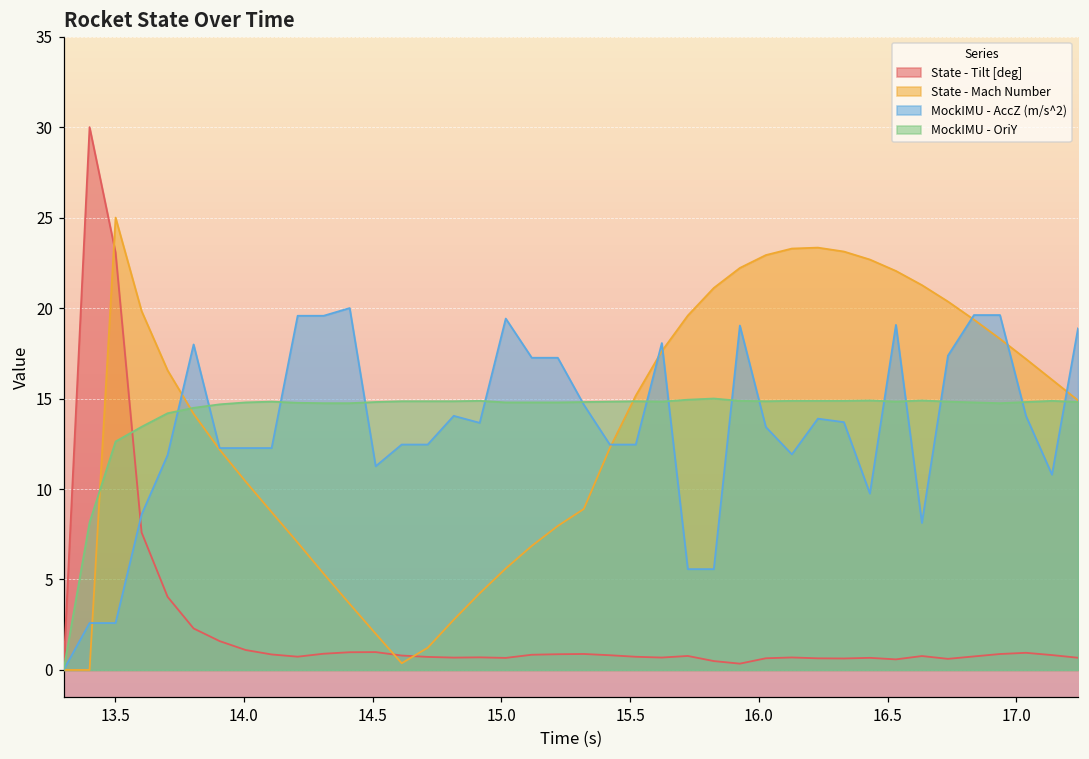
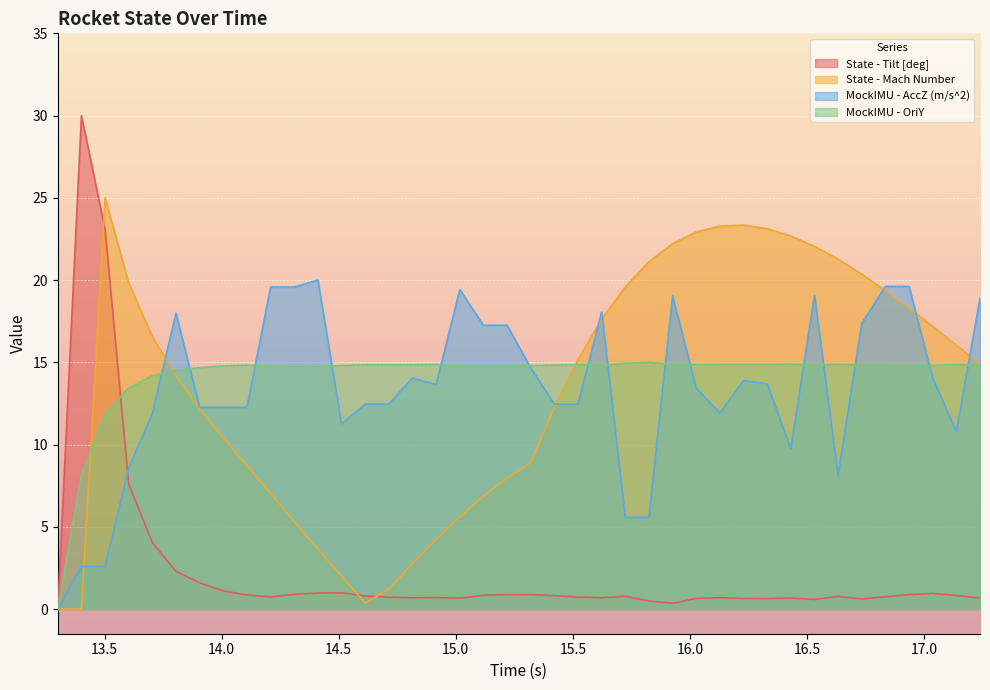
MockIMU - OriY, 13.5: 12.6 -> 11.8
